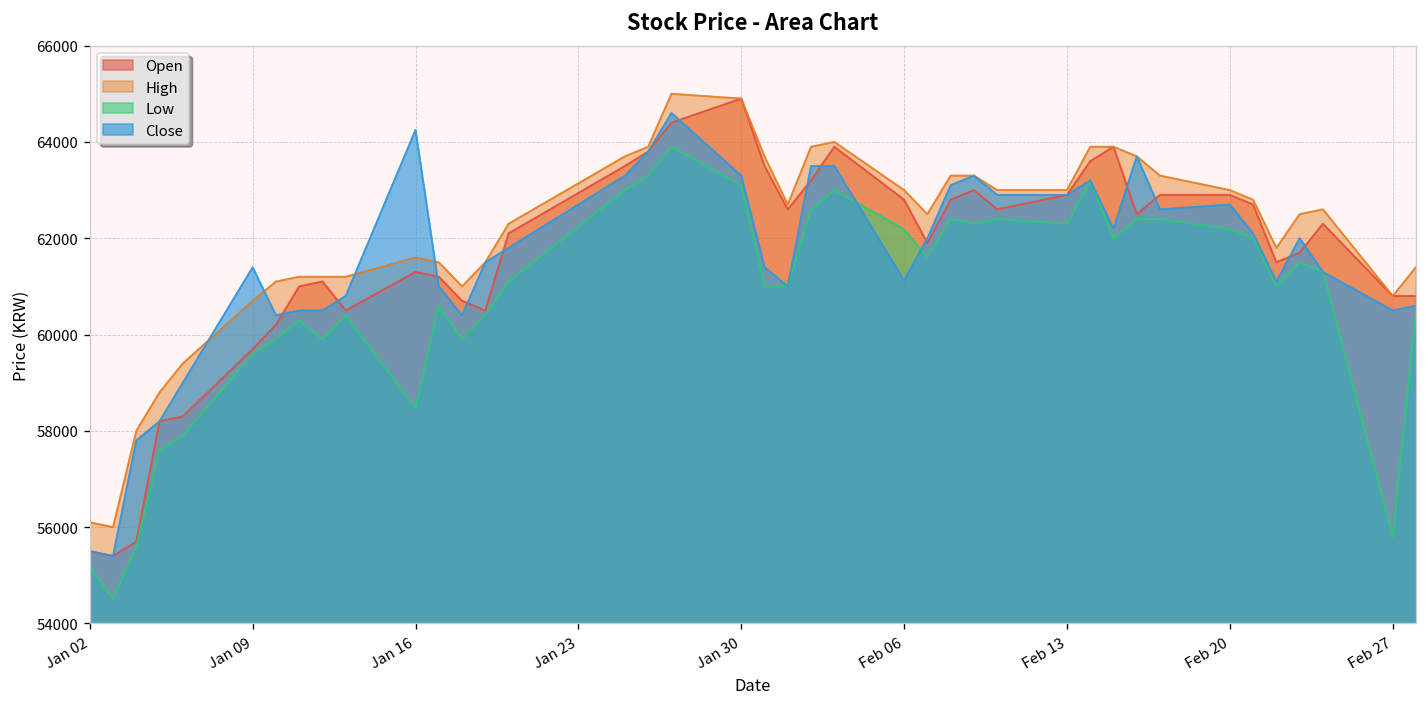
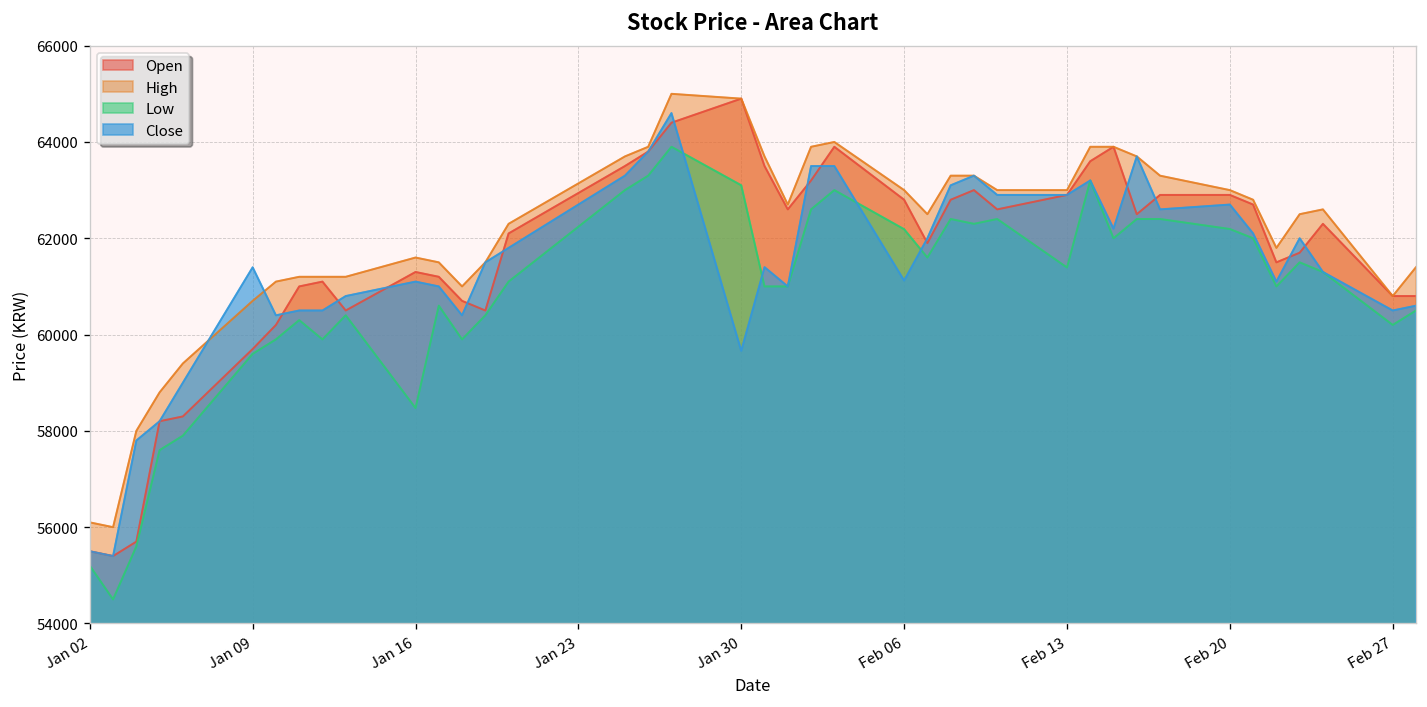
Close, Jan 16: 64200 -> 61100
Close, Jan 30: 63300 -> 59700
Low, Feb 13: 62300 -> 61400
Low, Feb 27: 55800 -> 60200
